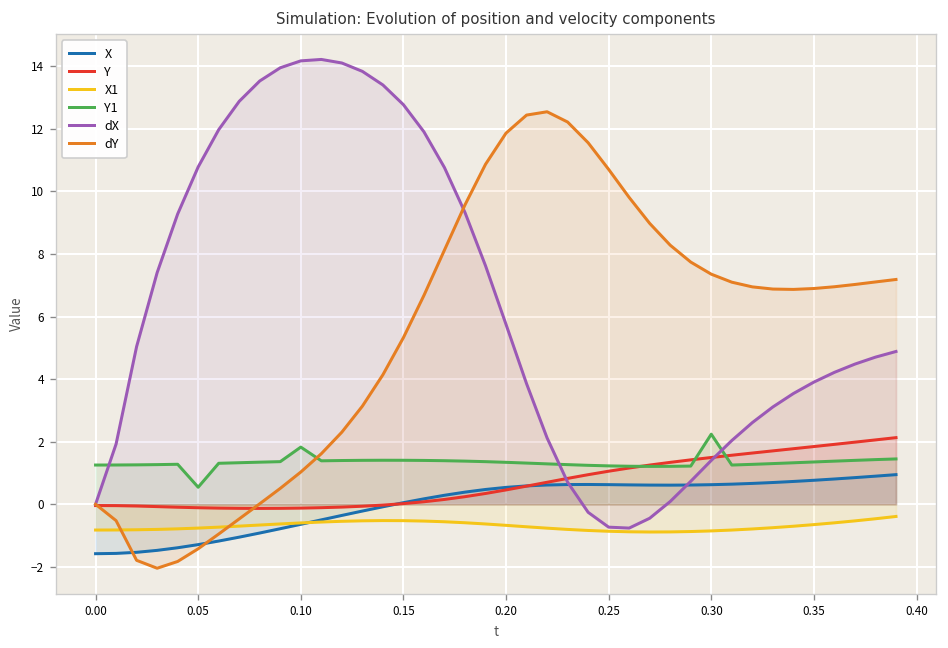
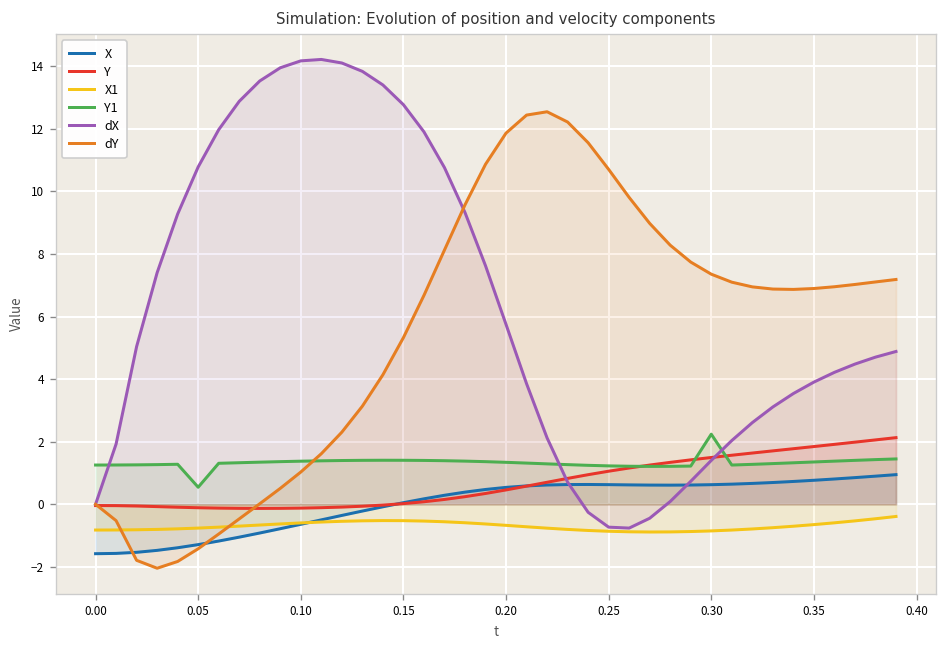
Y1, 0.10: 1.8 -> 1.4
